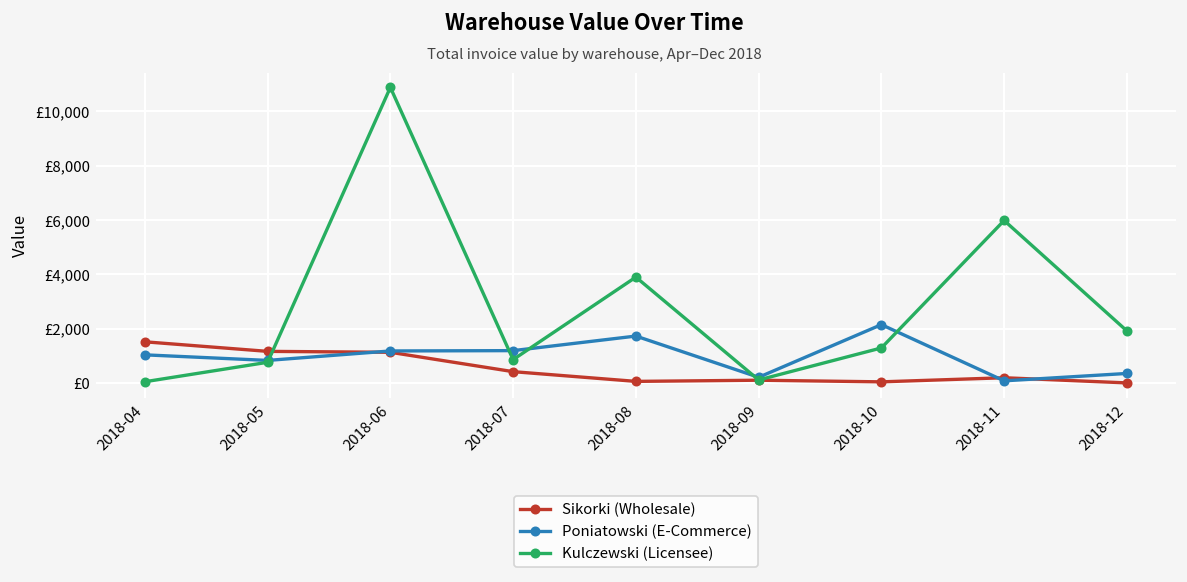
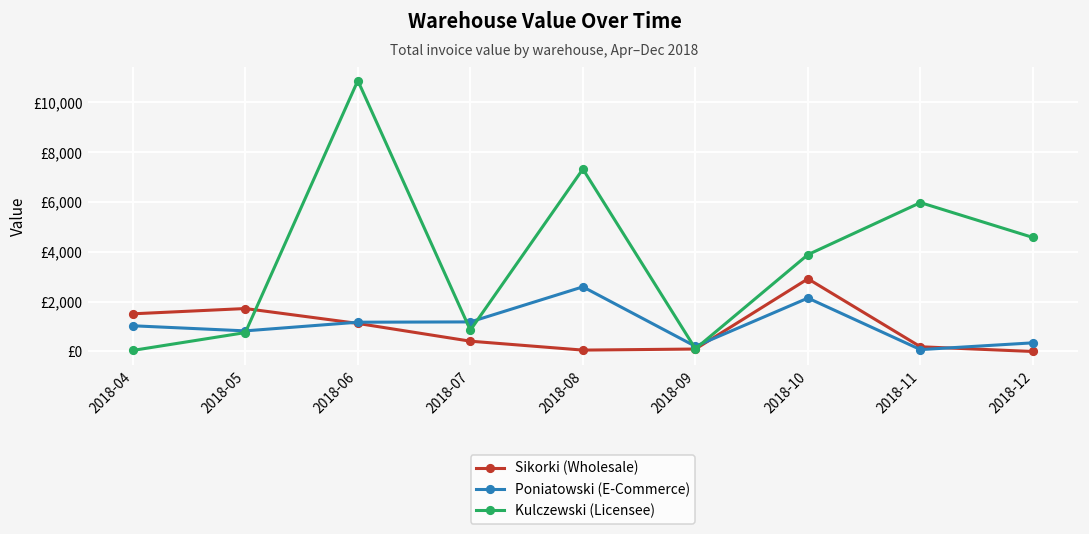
Sikorki (Wholesale), 2018-05: £1,200 -> £1,700
Poniatowski (E-Commerce), 2018-08: £1,700 -> £2,600
Kulczewski (Licensee), 2018-08: £3,900 -> £7,300
Sikorki (Wholesale), 2018-10: £0 -> £2,900
Kulczewski (Licensee), 2018-10: £1,300 -> £3,900
Kulczewski (Licensee), 2018-12: £1,900 -> £4,600
